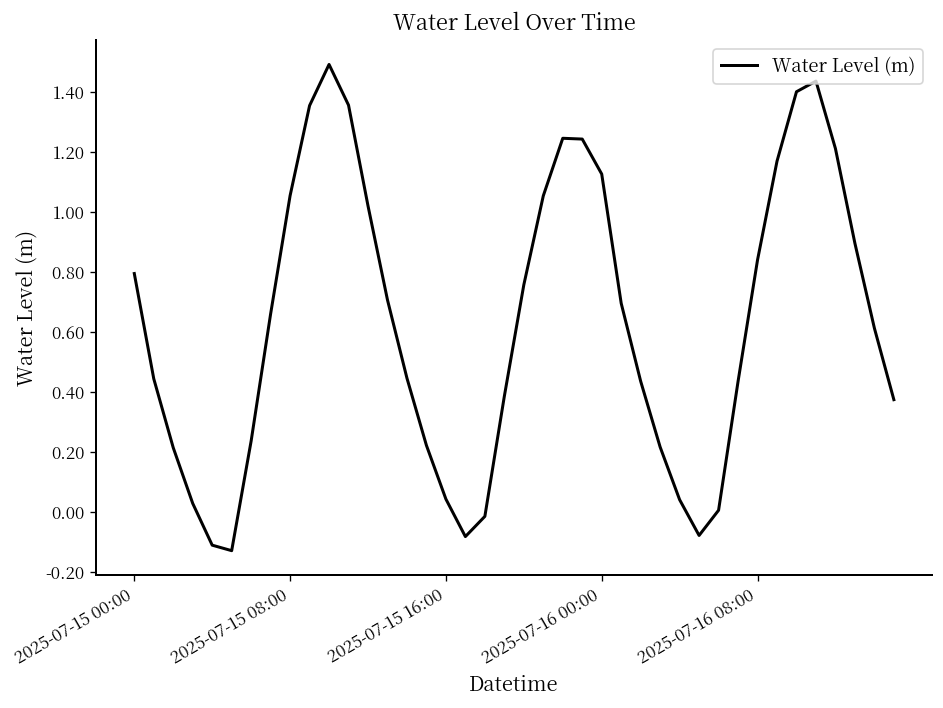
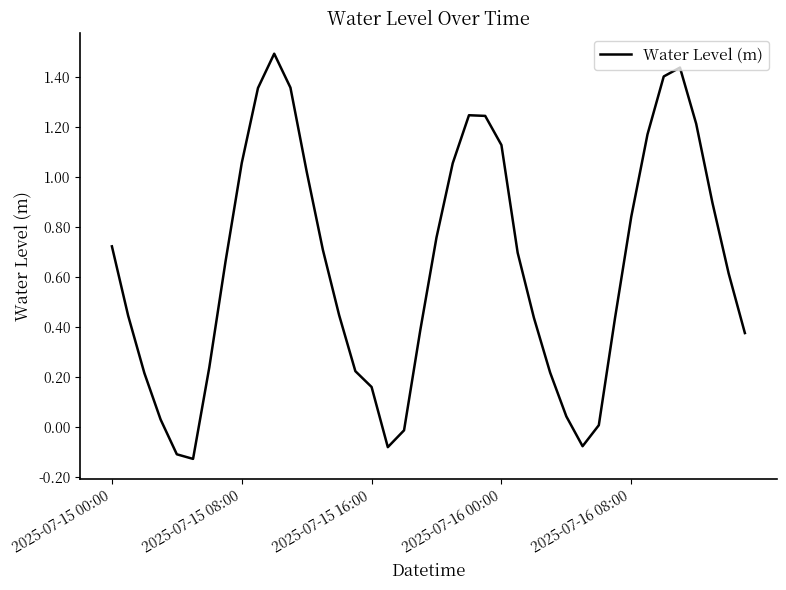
2025-07-15 00:00: 0.80 -> 0.72
2025-07-15 16:00: 0.04 -> 0.16
